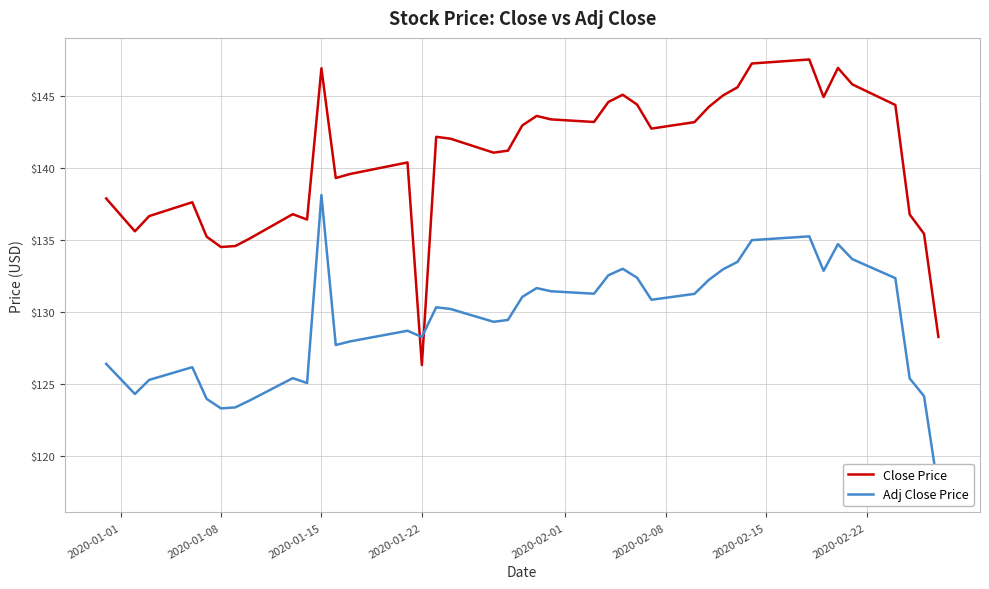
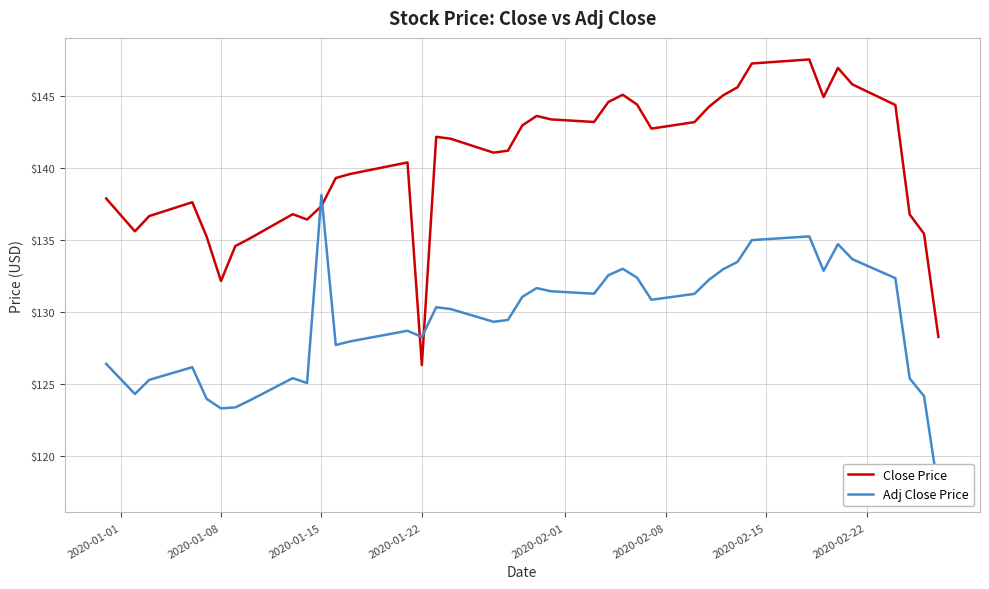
Close Price, 2020-01-08: $134.5 -> $132.1
Close Price, 2020-01-15: $146.9 -> $137.3
